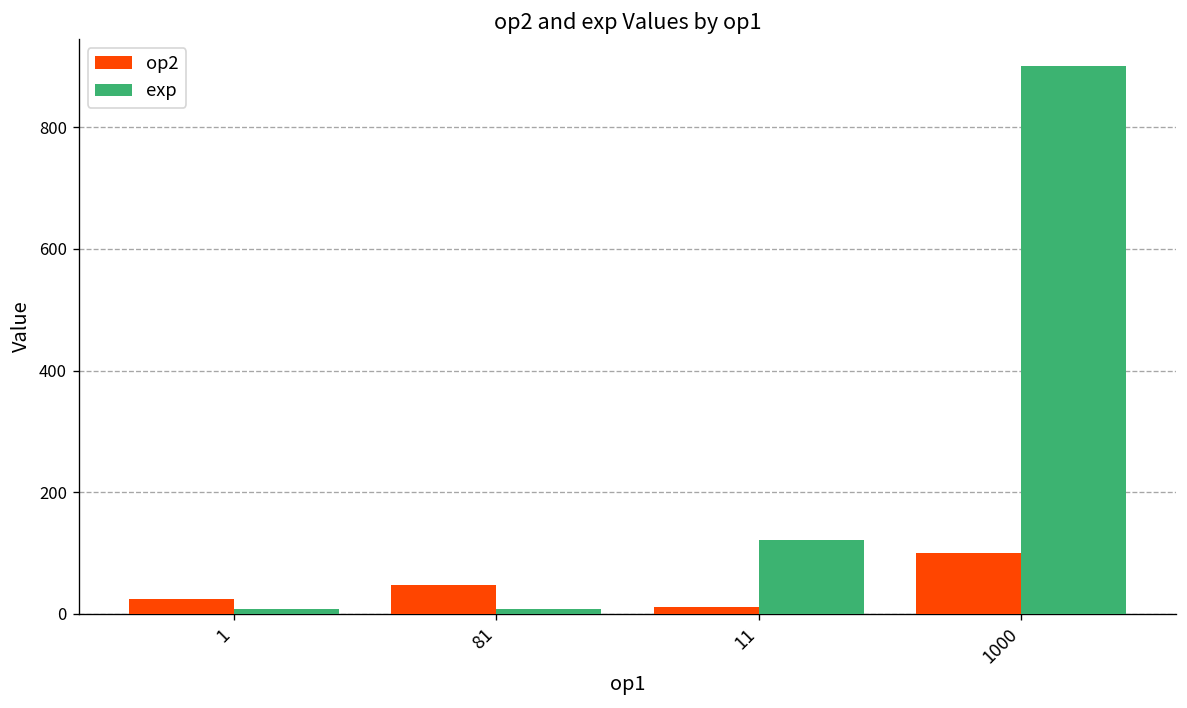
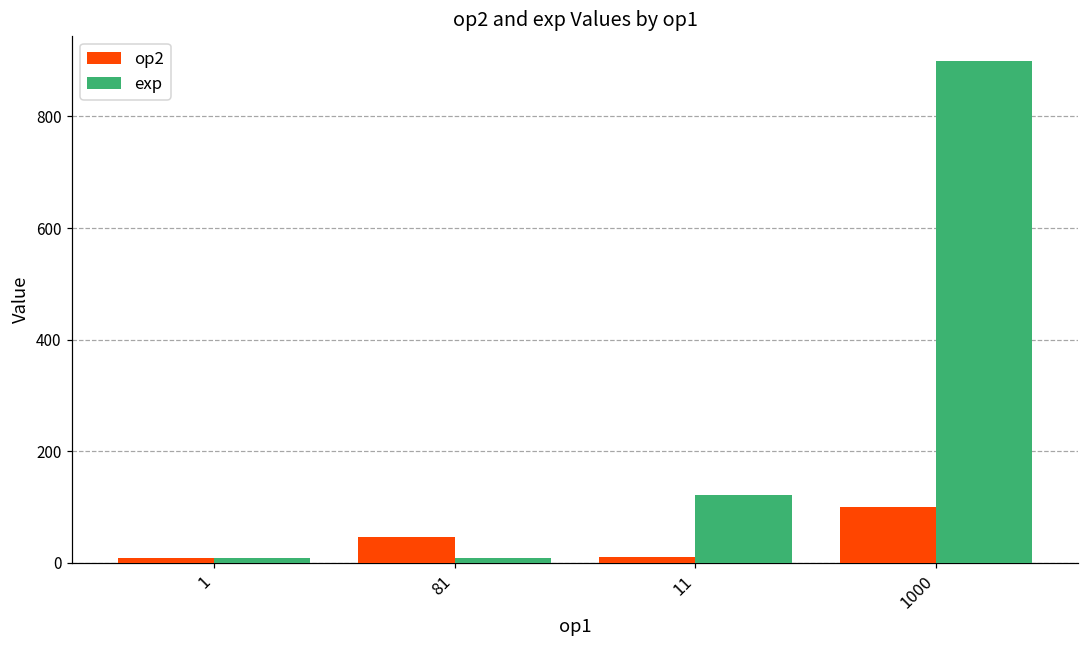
op2, 1: 30 -> 10
